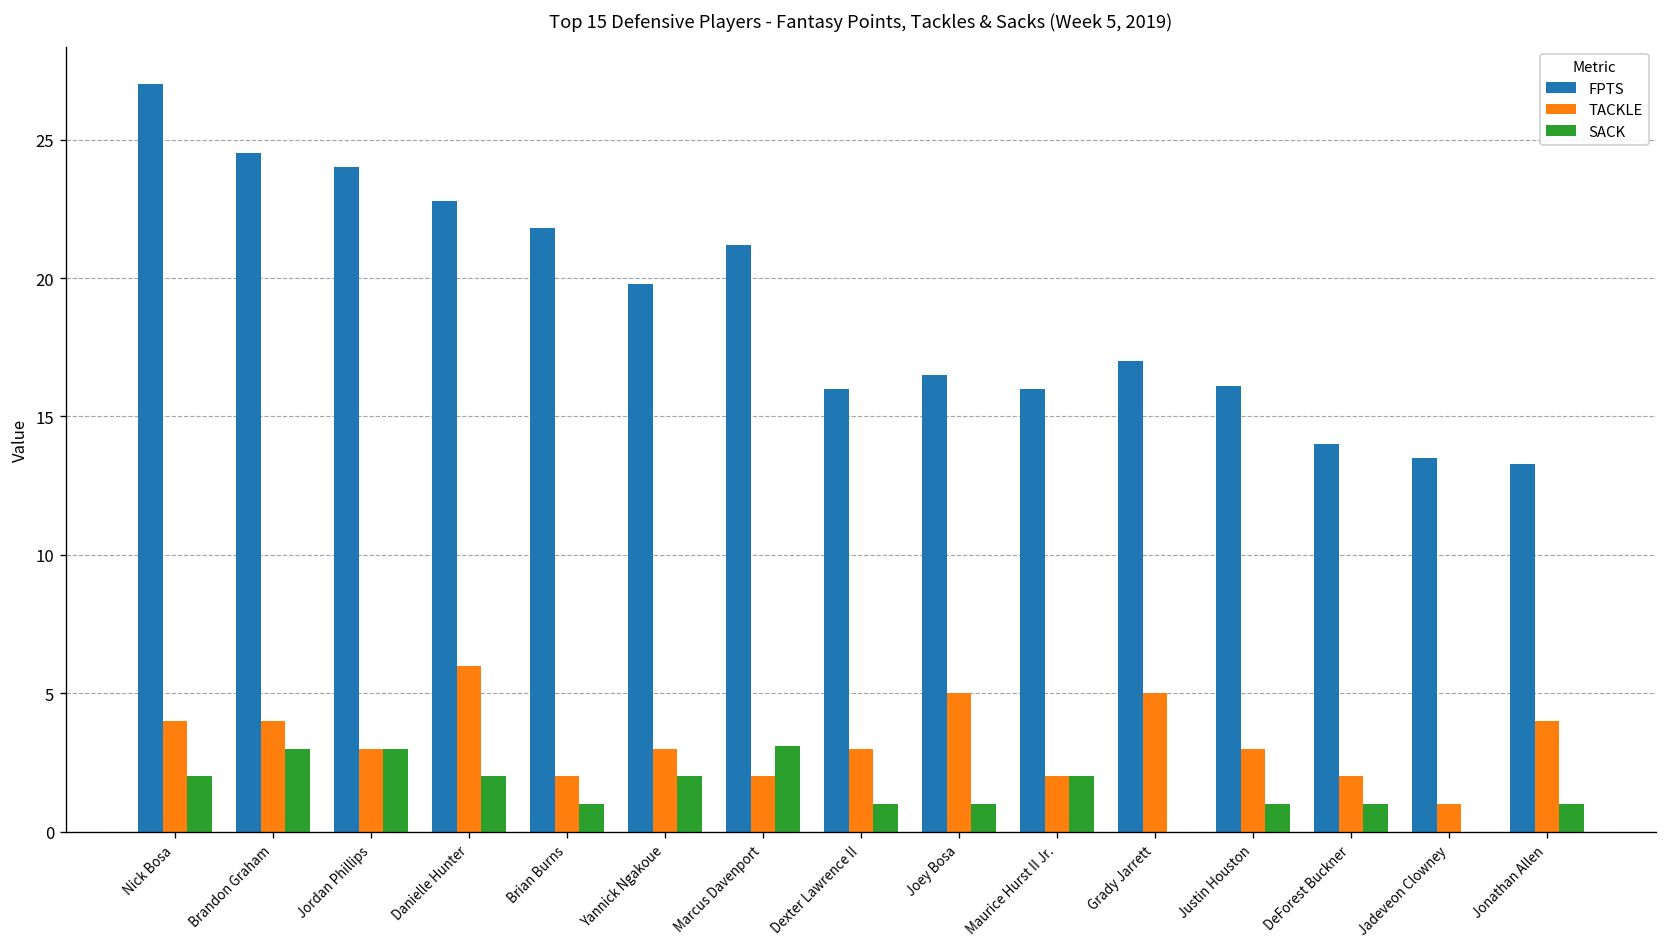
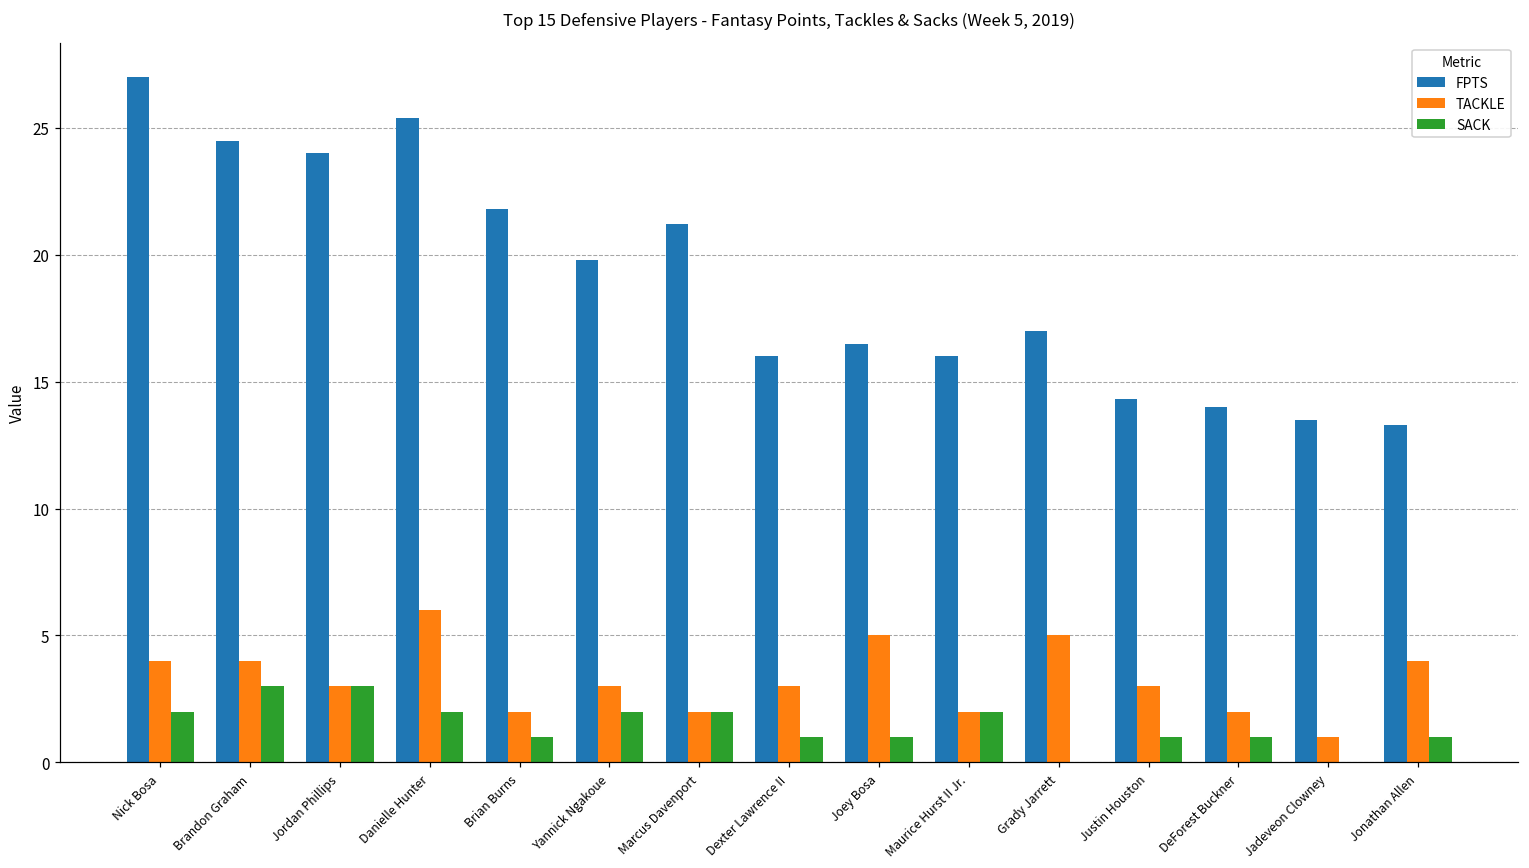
FPTS, Danielle Hunter: 22.8 -> 25.4
SACK, Marcus Davenport: 3.1 -> 2.0
FPTS, Justin Houston: 16.1 -> 14.3
